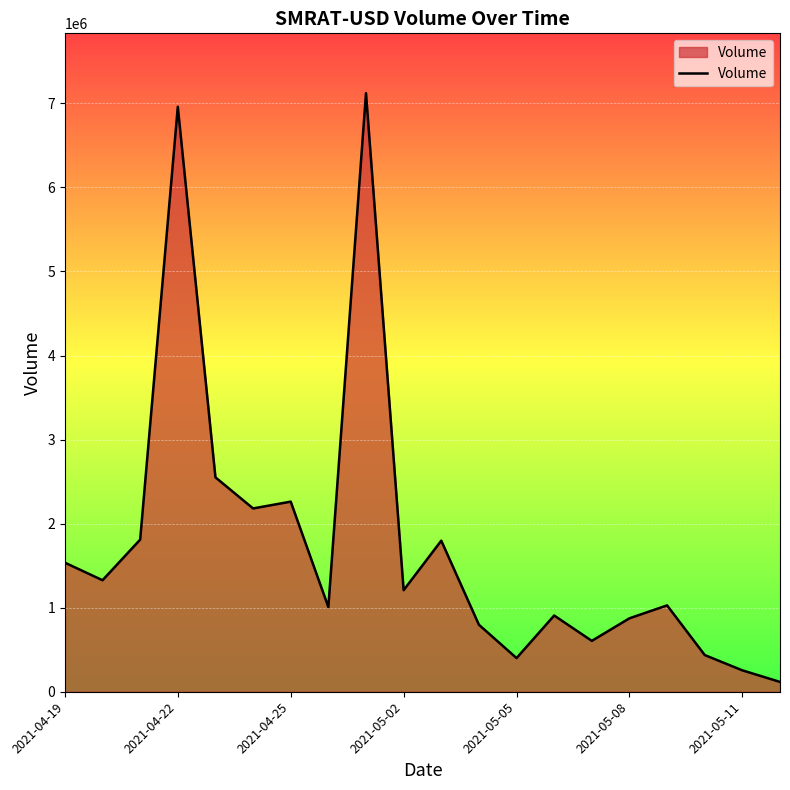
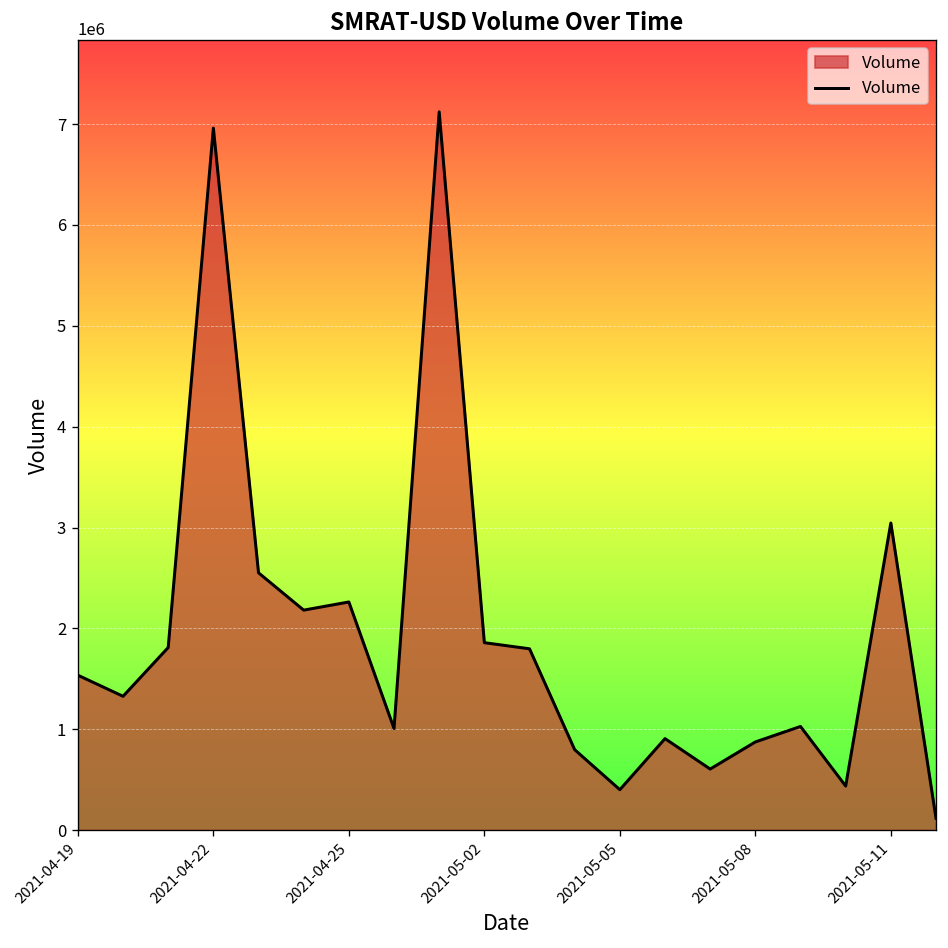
2021-05-02: 1200000 -> 1900000
2021-05-11: 300000 -> 3000000
